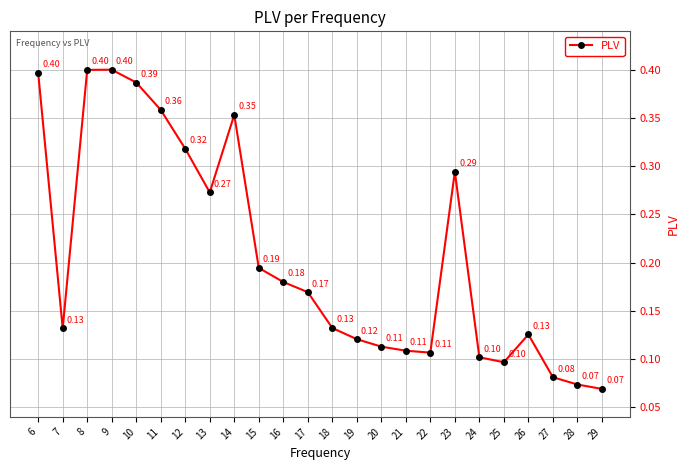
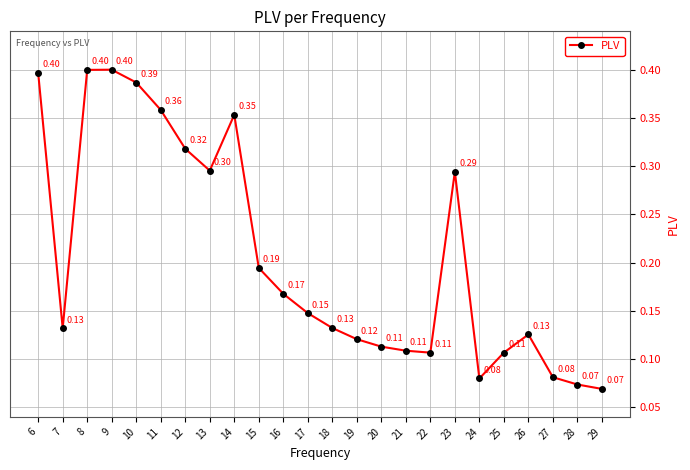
13: 0.27 -> 0.30
16: 0.18 -> 0.17
17: 0.17 -> 0.15
24: 0.10 -> 0.08
25: 0.10 -> 0.11
